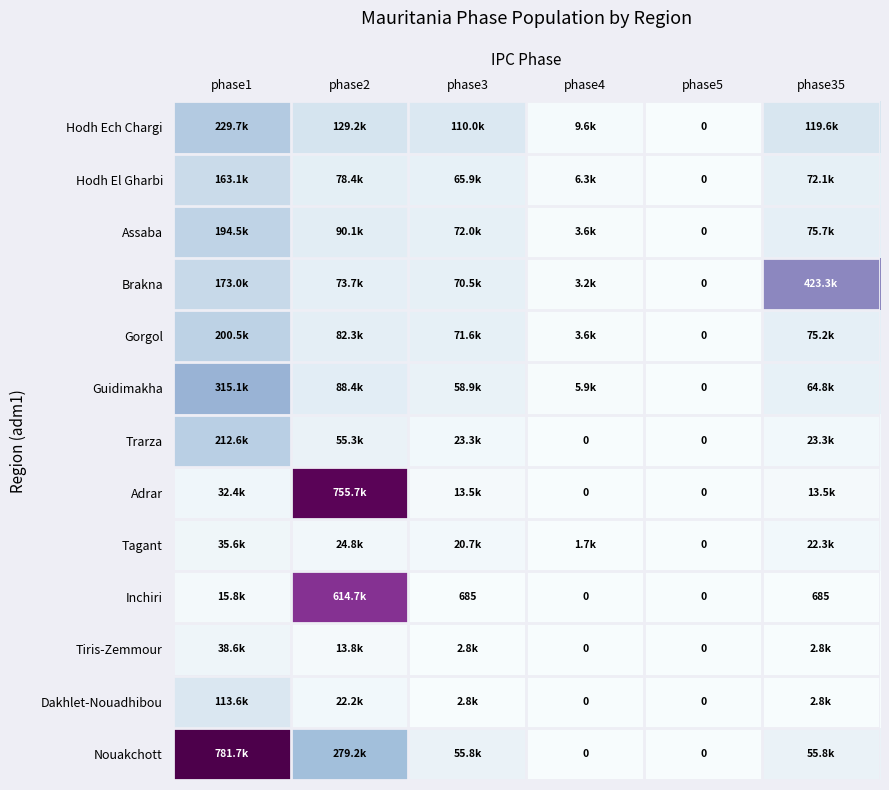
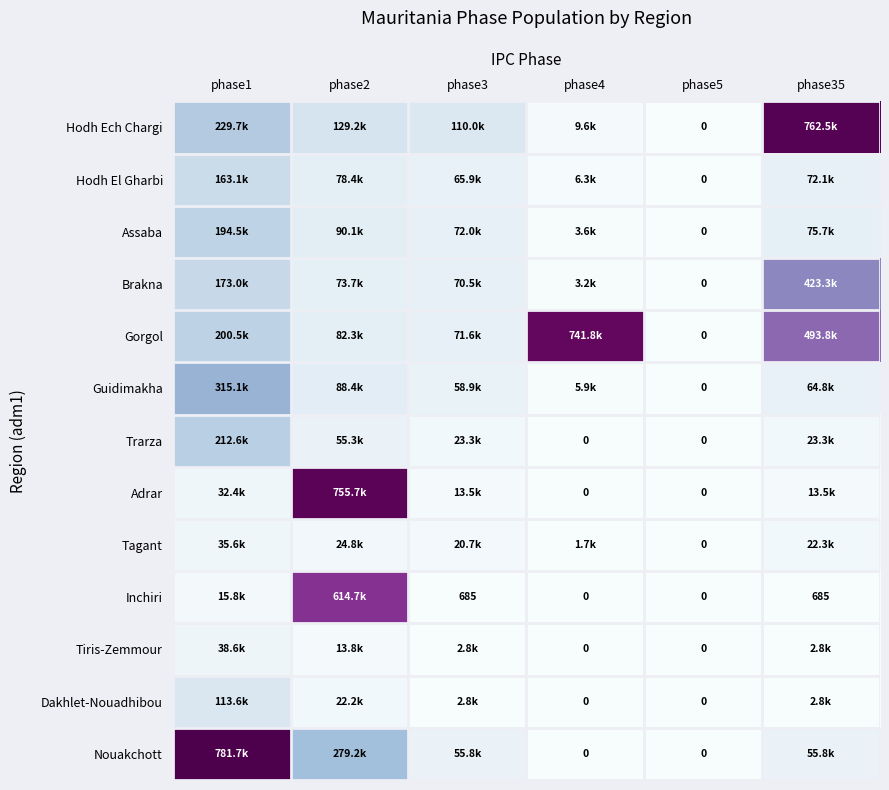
Hodh Ech Chargi, phase35: 119.6k -> 762.5k
Gorgol, phase4: 3.6k -> 741.8k
Gorgol, phase35: 75.2k -> 493.8k
